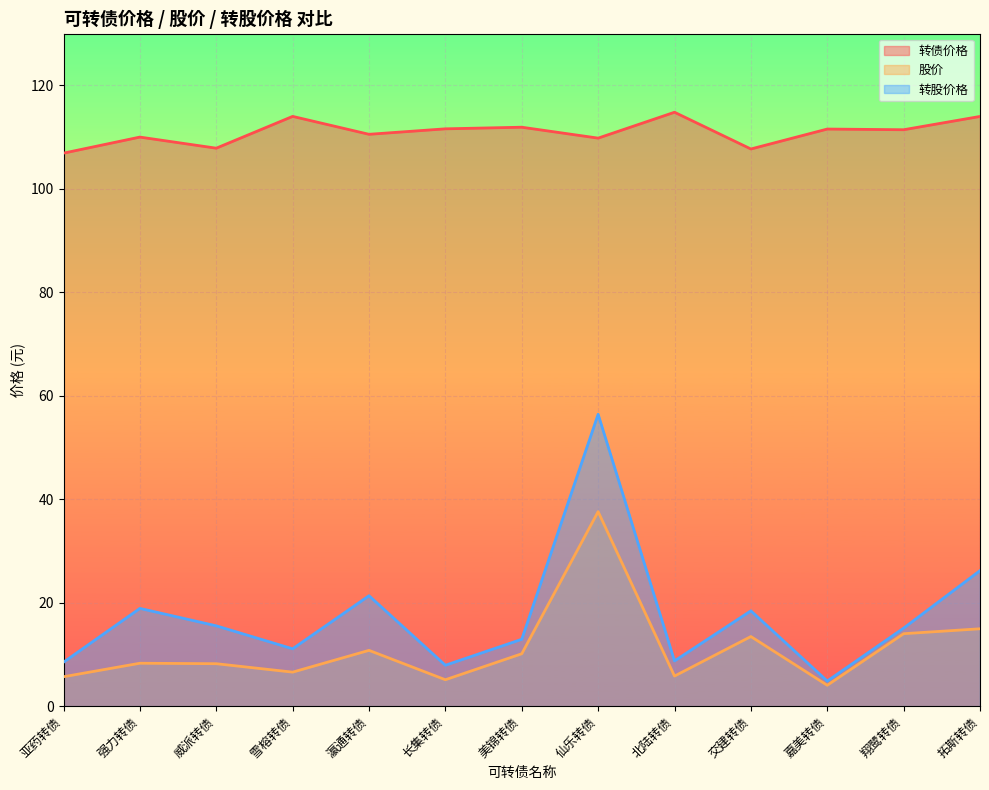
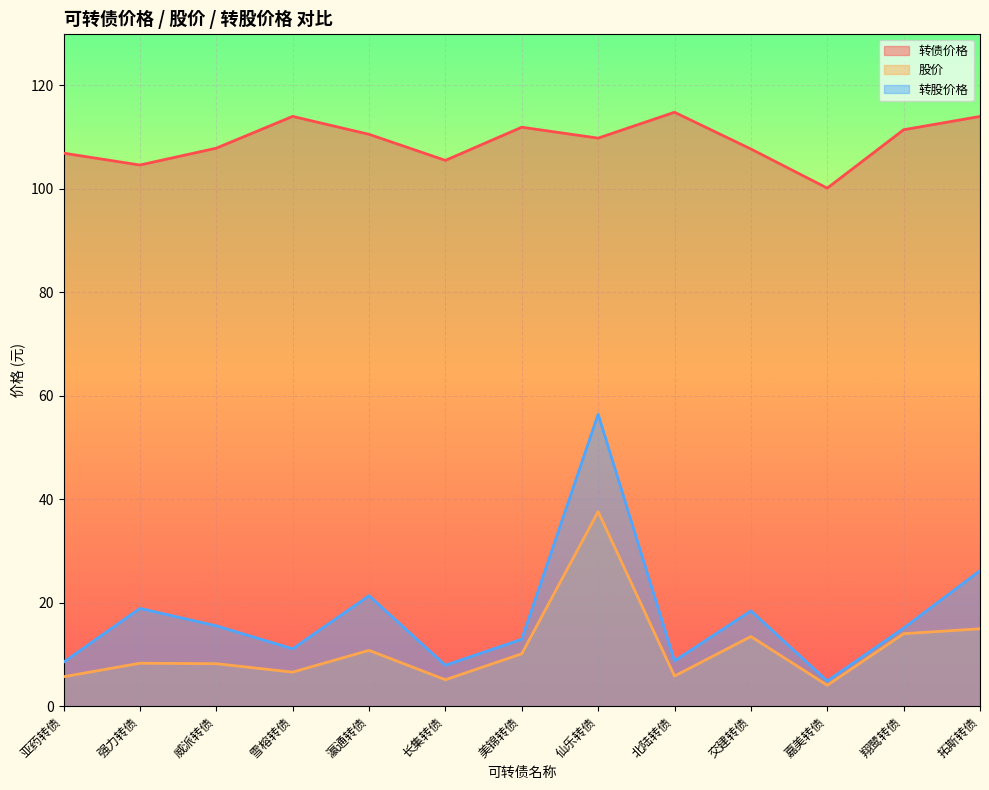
转债价格, 强力转债: 110 -> 105
转债价格, 长集转债: 112 -> 105
转债价格, 嘉美转债: 112 -> 100
